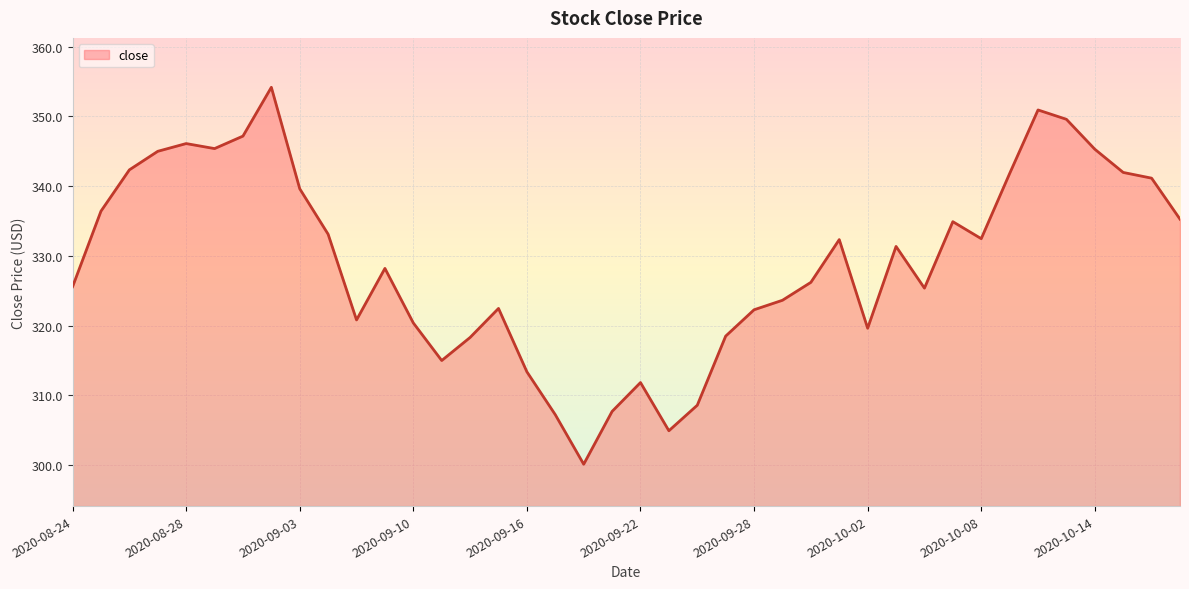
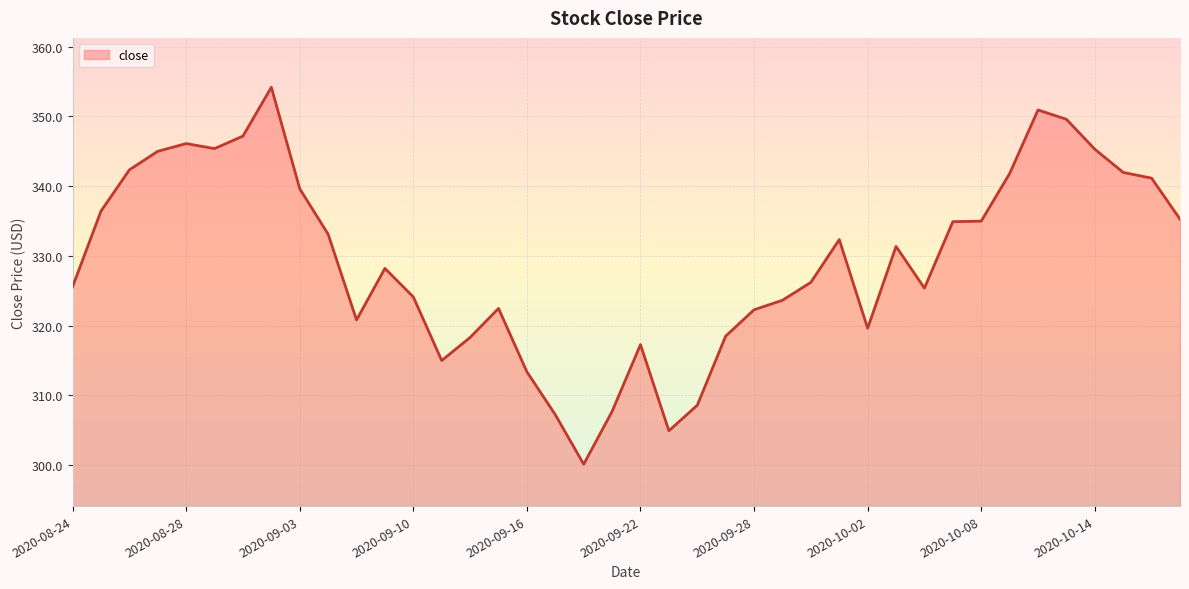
2020-09-10: 320 -> 324
2020-09-22: 312 -> 317
2020-10-08: 332 -> 335
